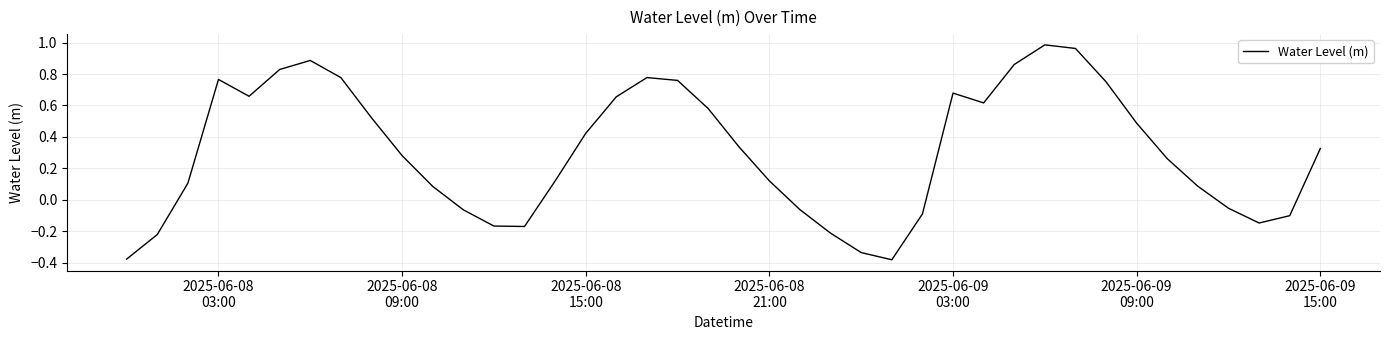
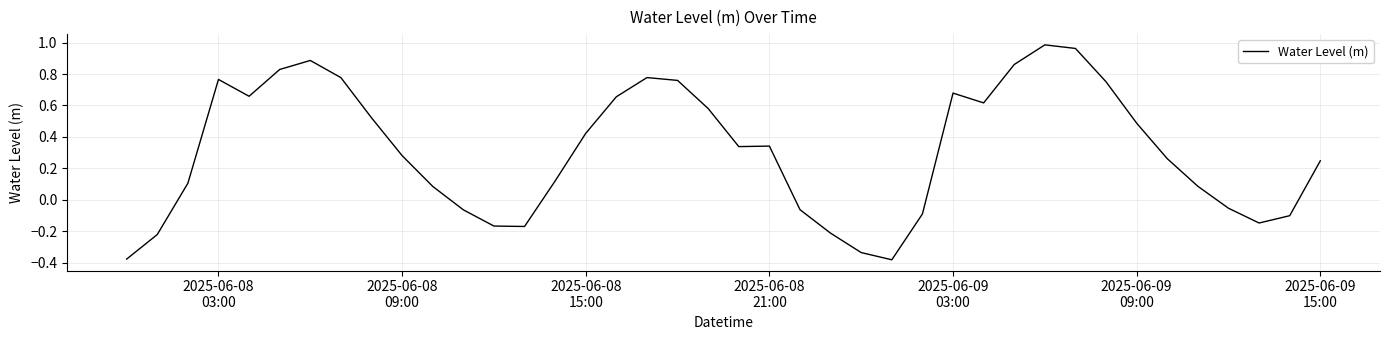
2025-06-08 21:00: 0.12 -> 0.34
2025-06-09 15:00: 0.33 -> 0.25
